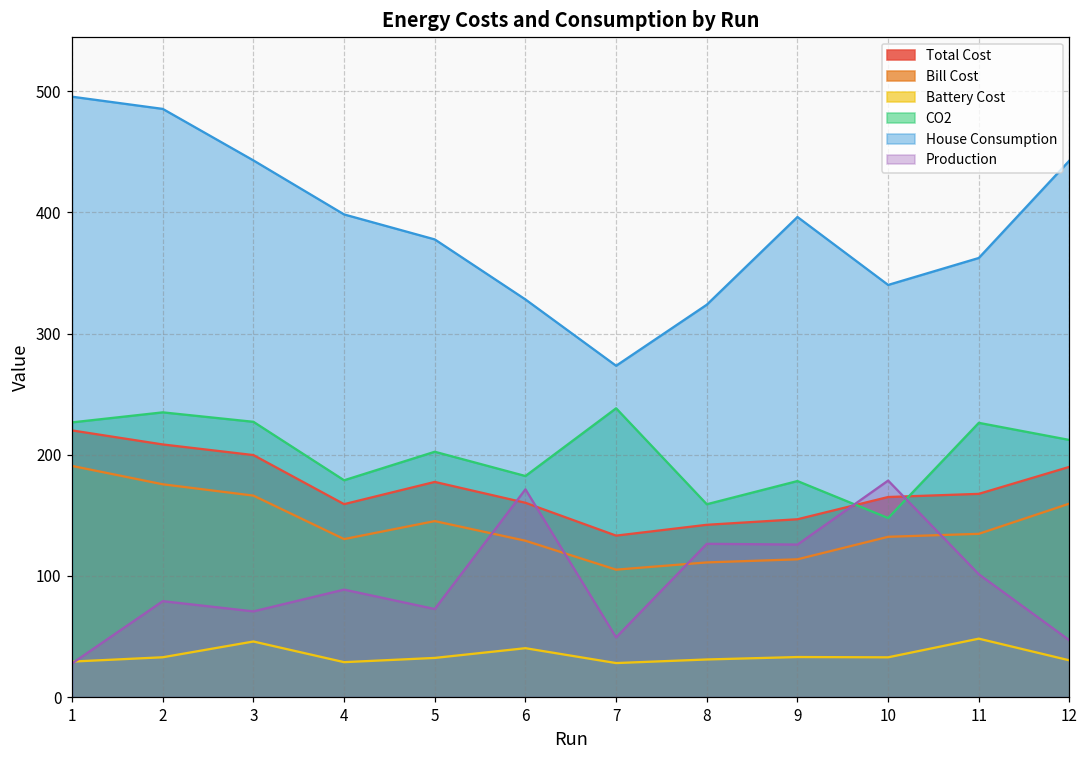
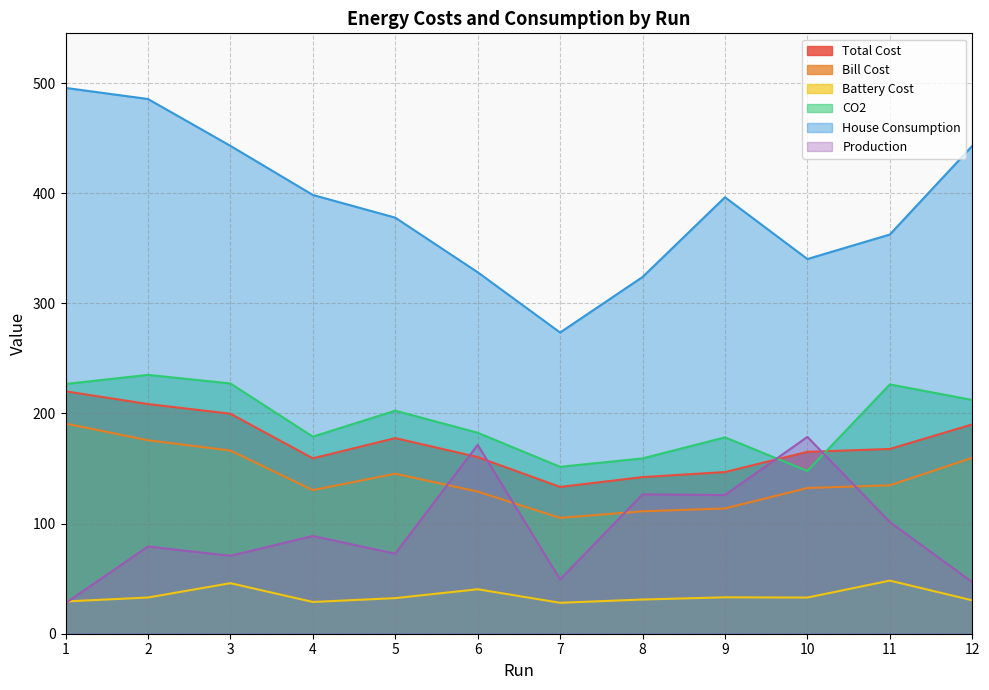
CO2, 7: 238 -> 152
